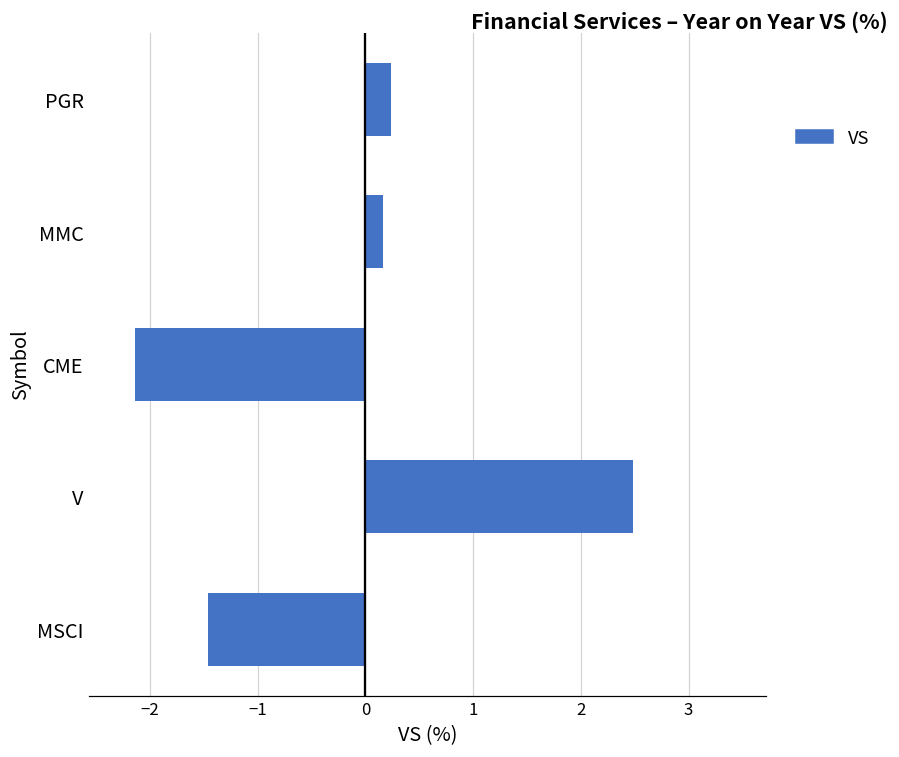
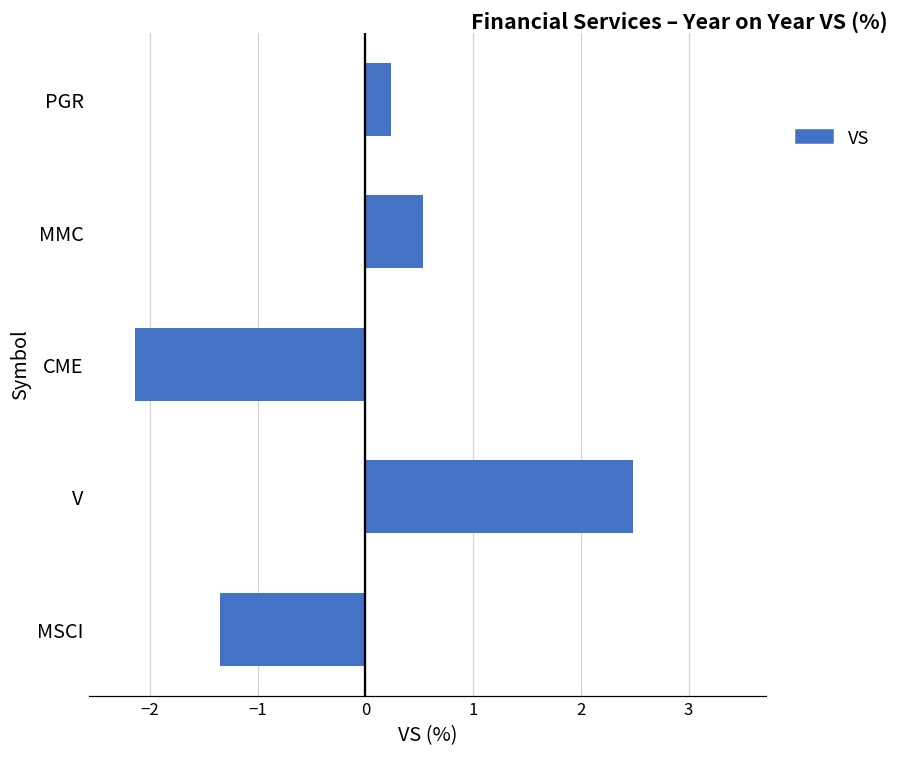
MMC: 0.2 -> 0.5
MSCI: -1.5 -> -1.4
